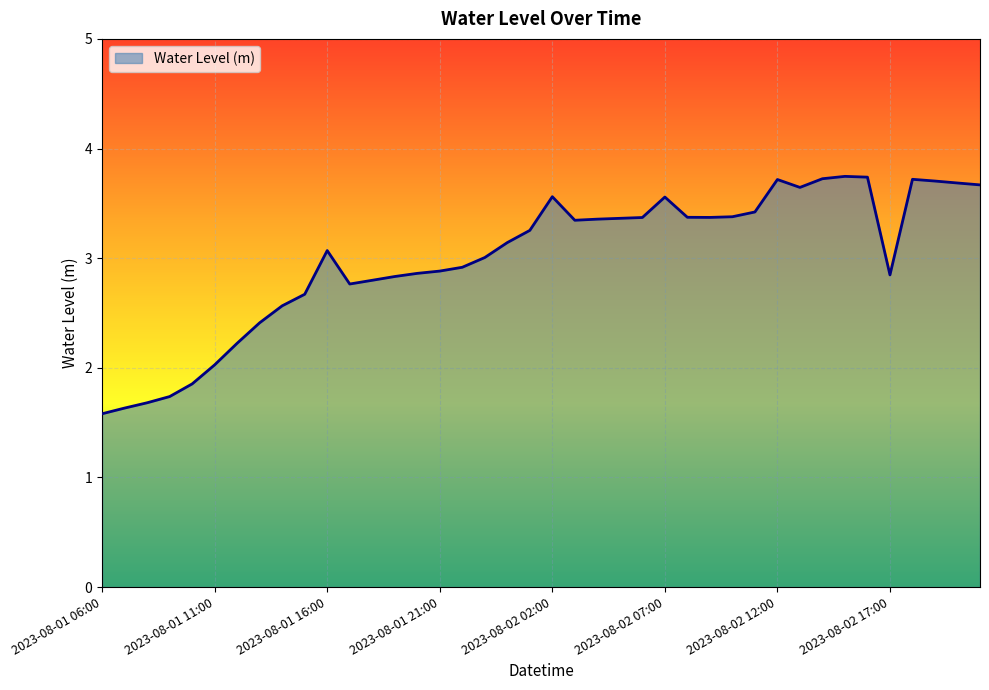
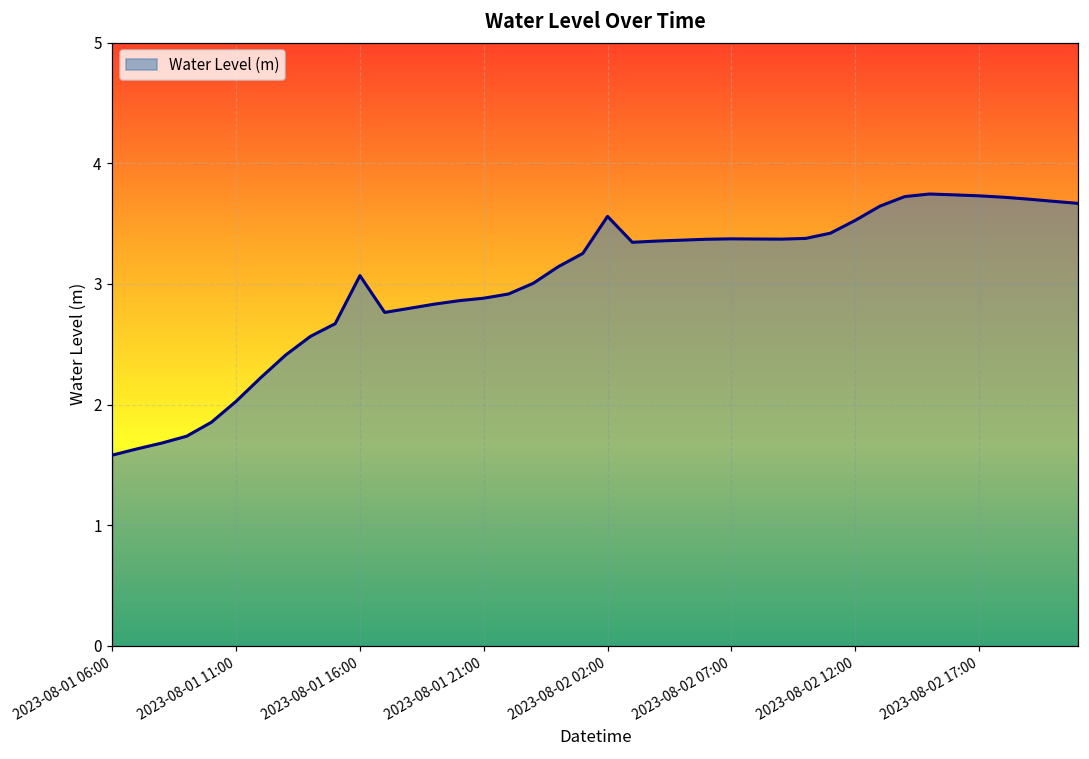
2023-08-02 07:00: 3.56 -> 3.37
2023-08-02 12:00: 3.72 -> 3.53
2023-08-02 17:00: 2.85 -> 3.73
